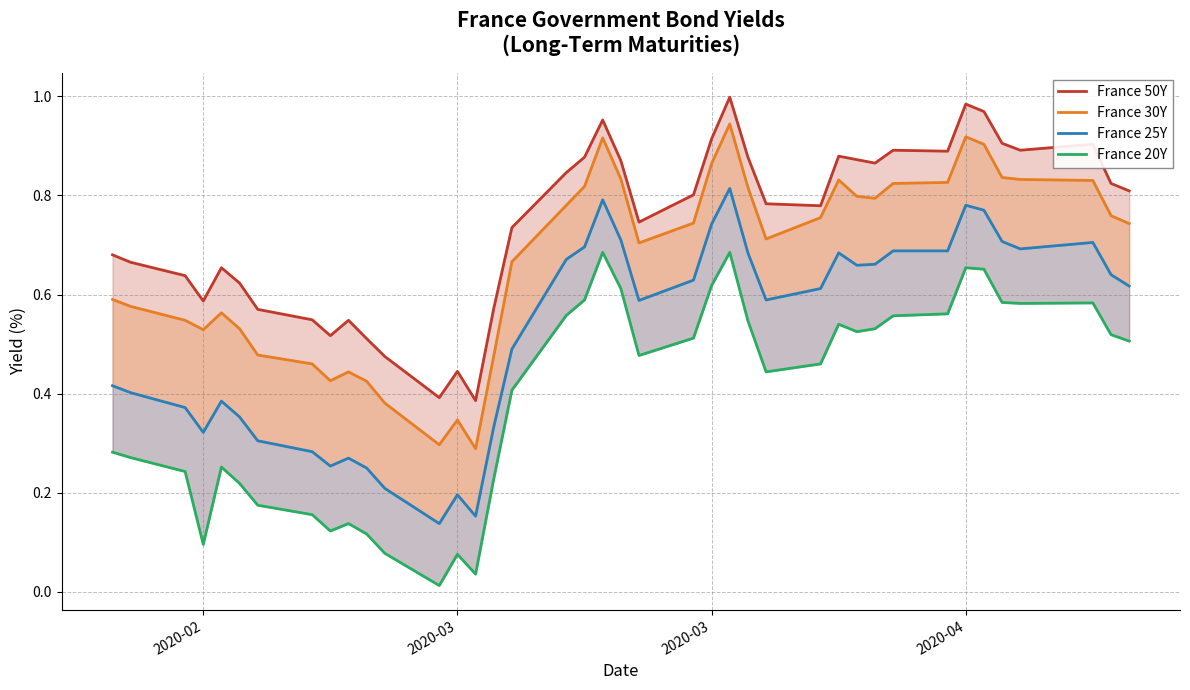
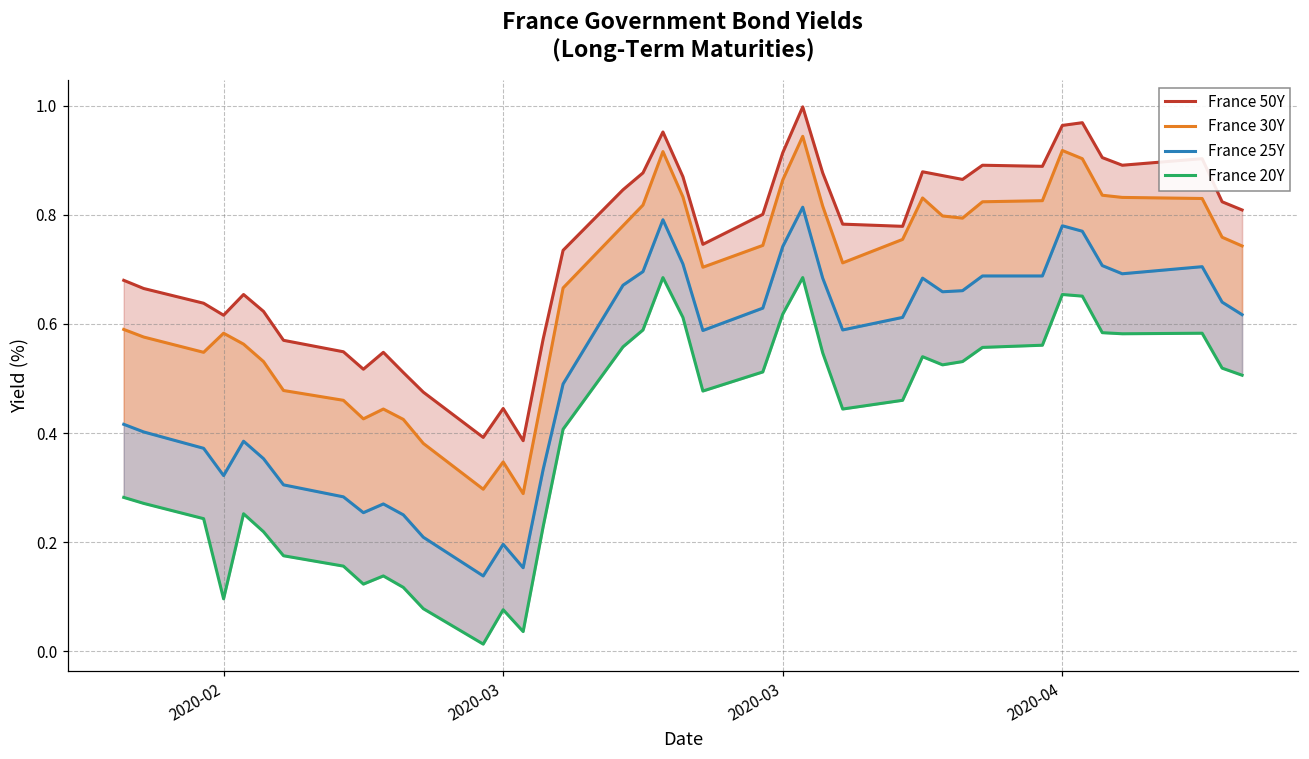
France 50Y, 2020-02: 0.59 -> 0.62
France 30Y, 2020-02: 0.53 -> 0.58
France 50Y, 2020-04: 0.98 -> 0.96
